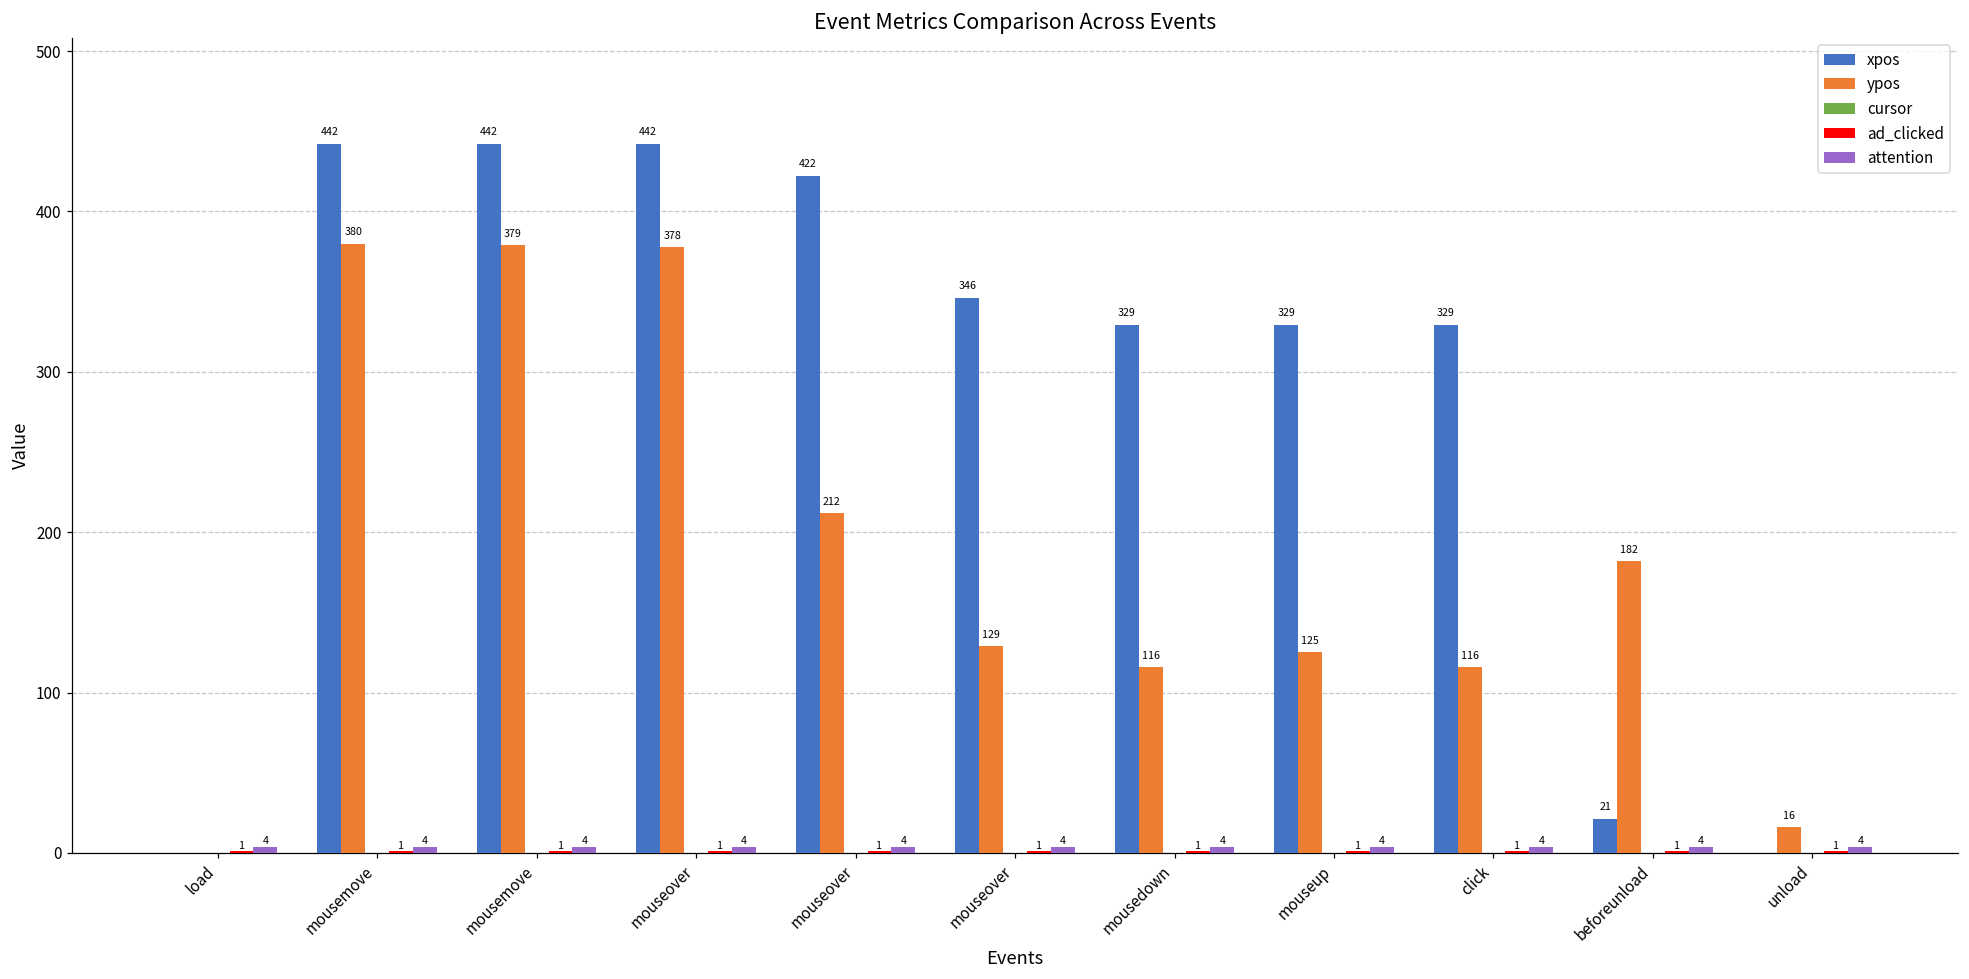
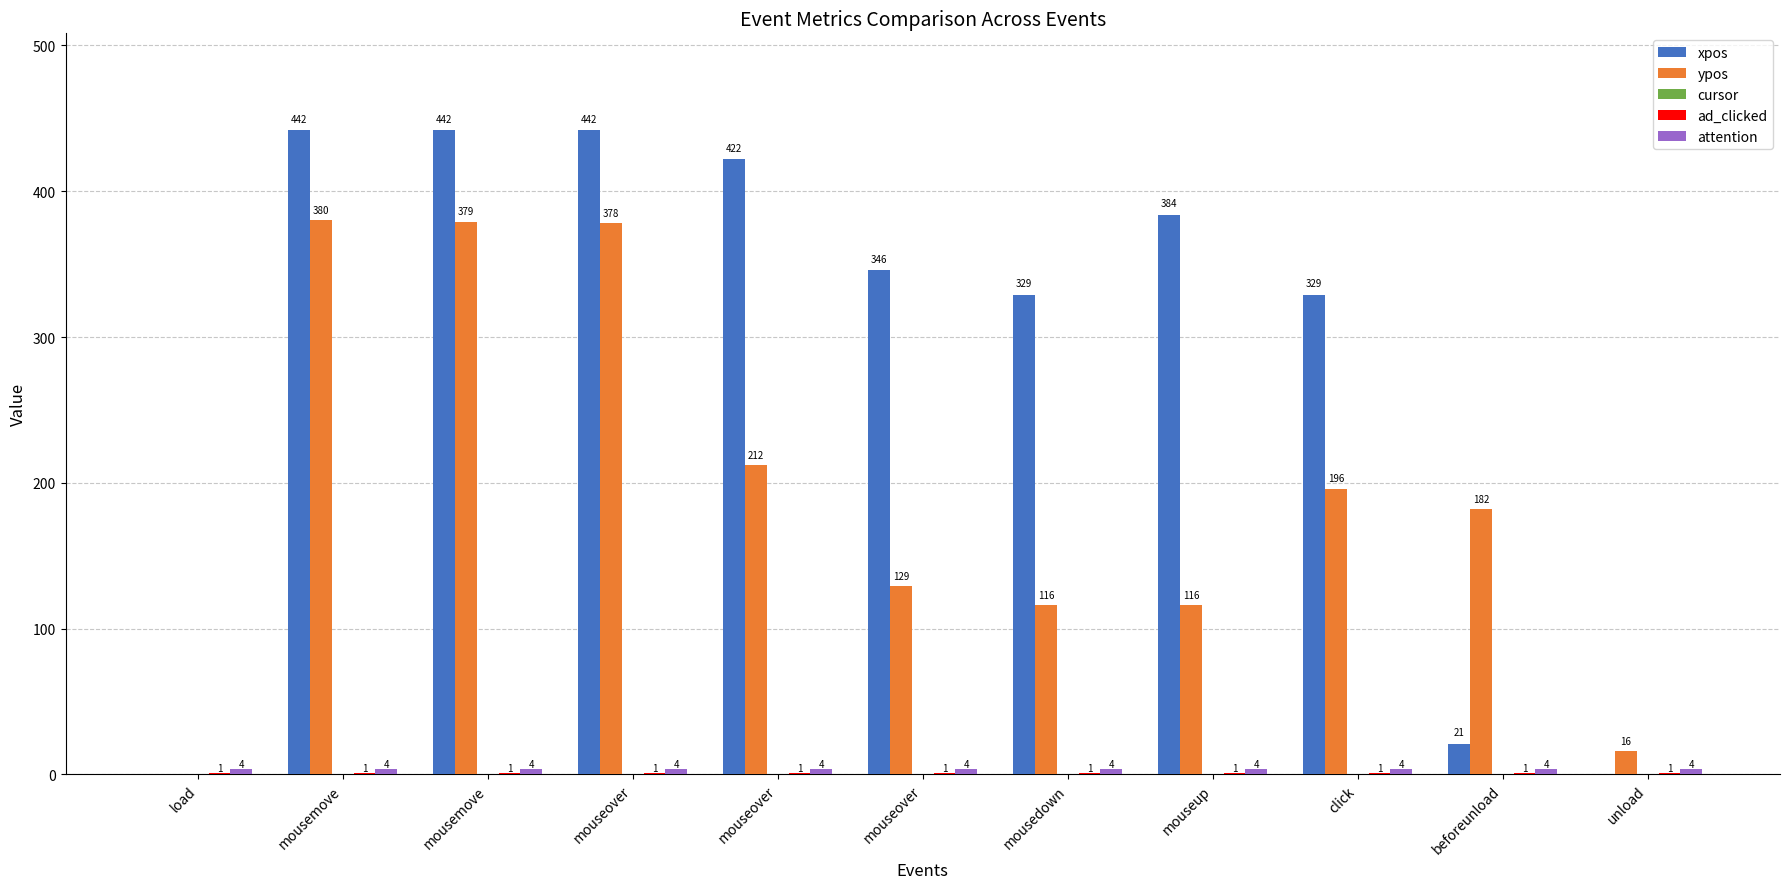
xpos, mouseup: 329 -> 384
ypos, mouseup: 125 -> 116
ypos, click: 116 -> 196
